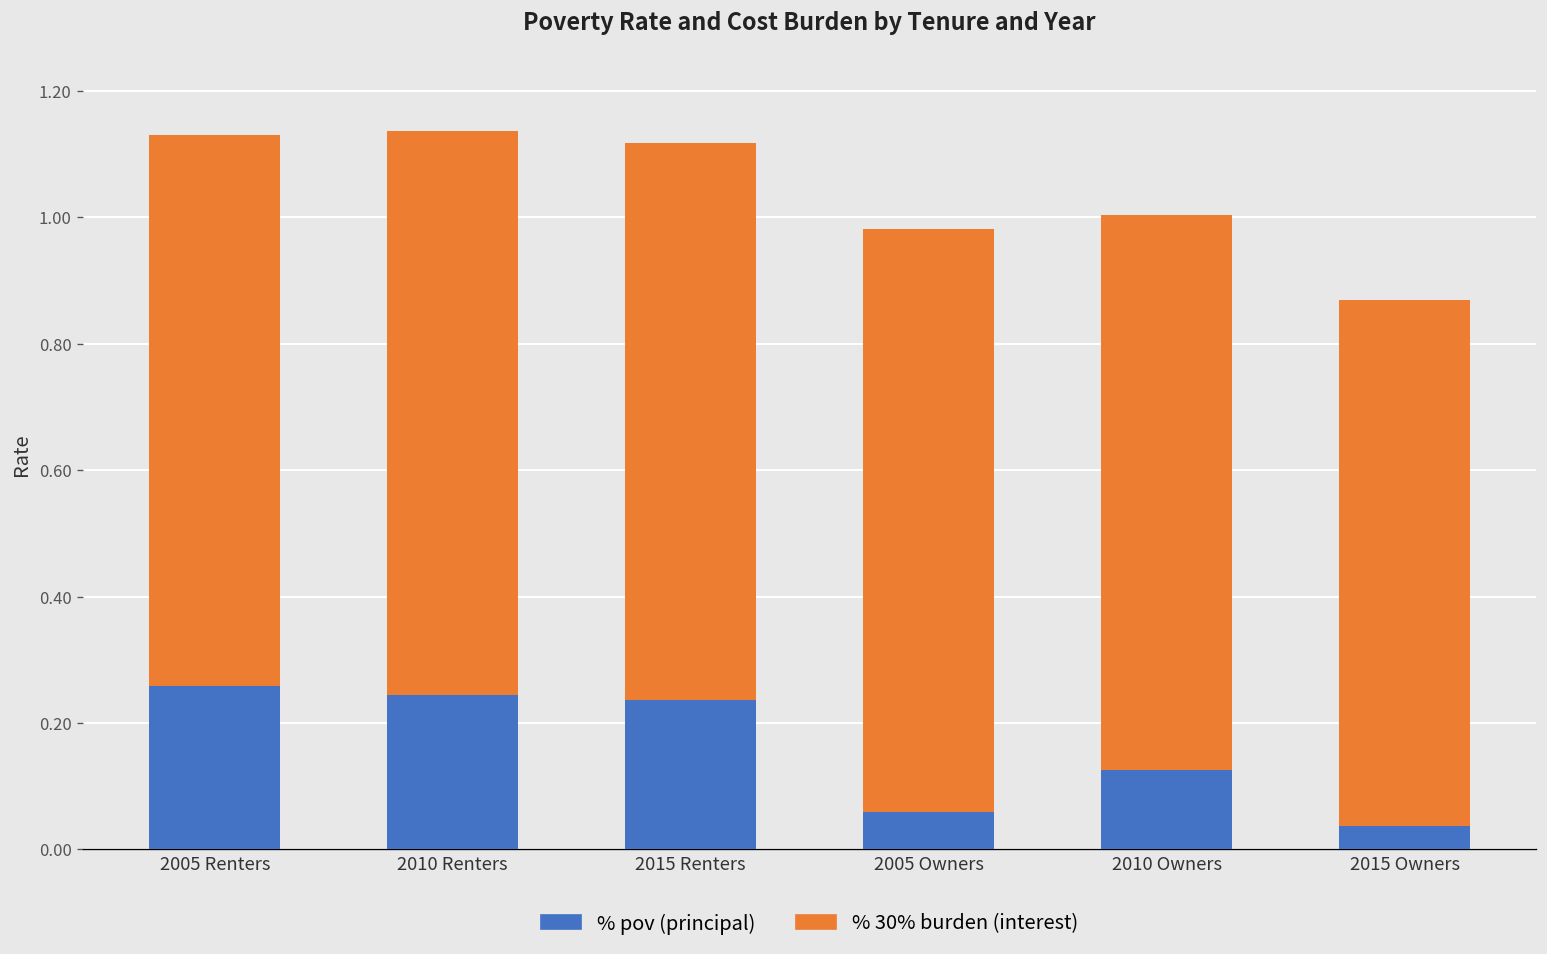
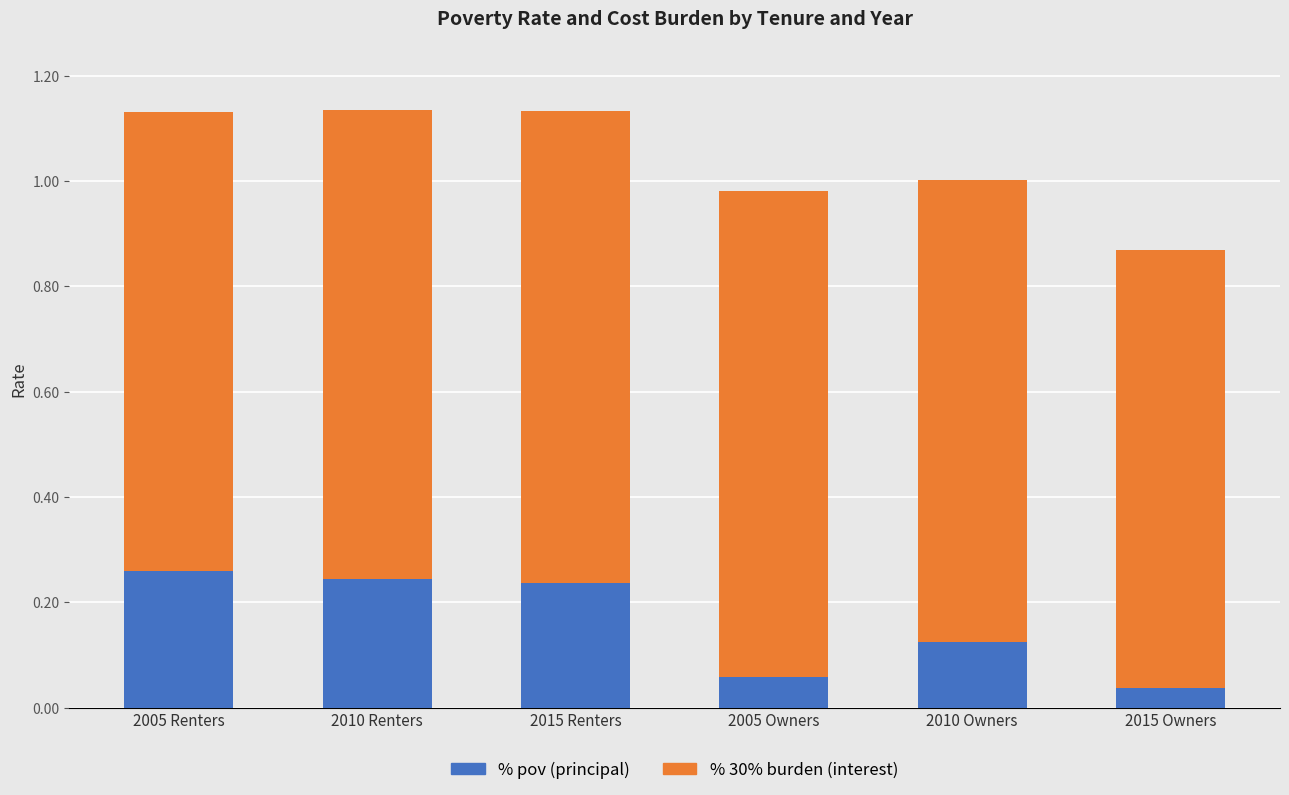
% 30% burden (interest), 2015 Renters: 0.88 -> 0.90
